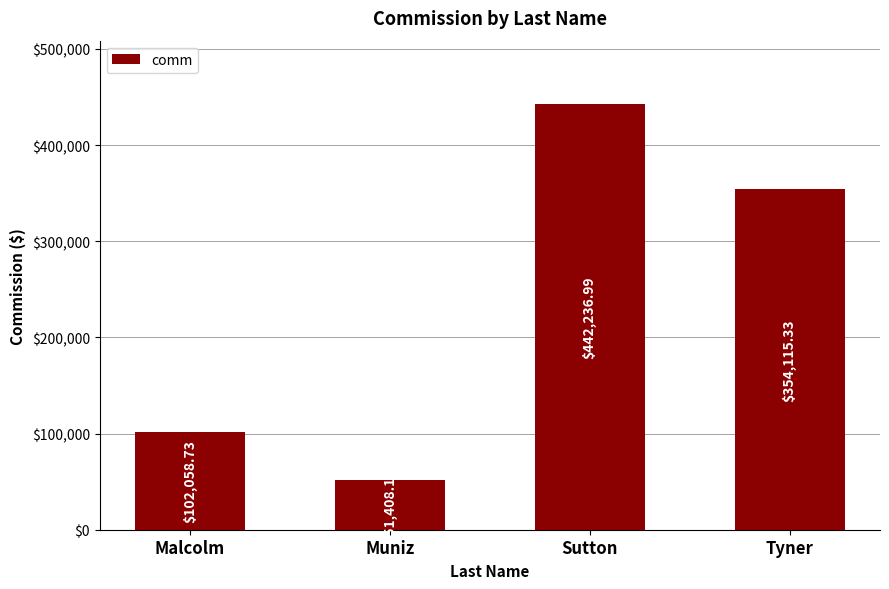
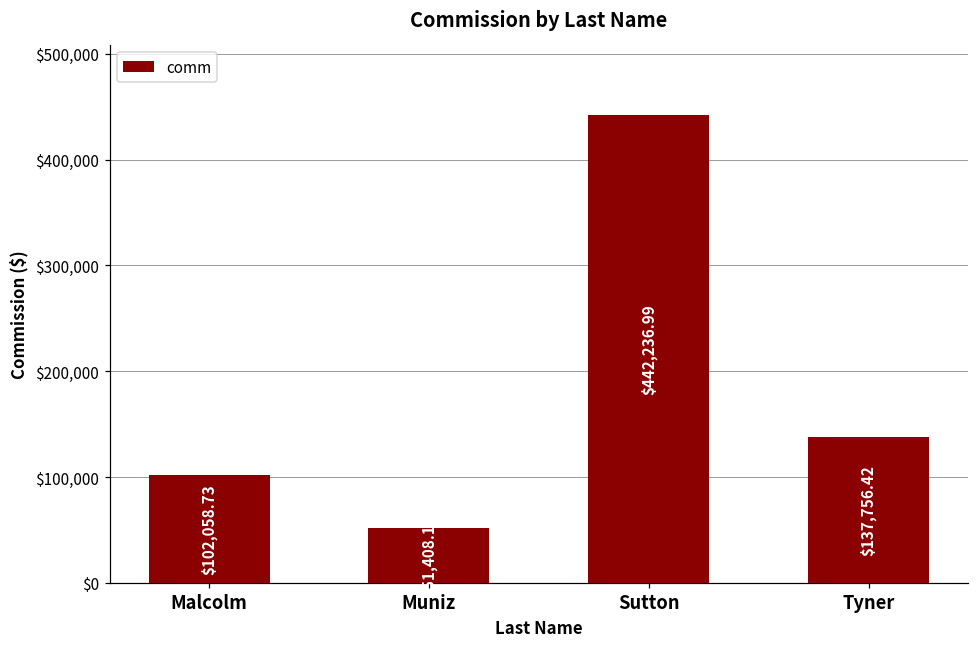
Tyner: $354,115.33 -> $137,756.42
